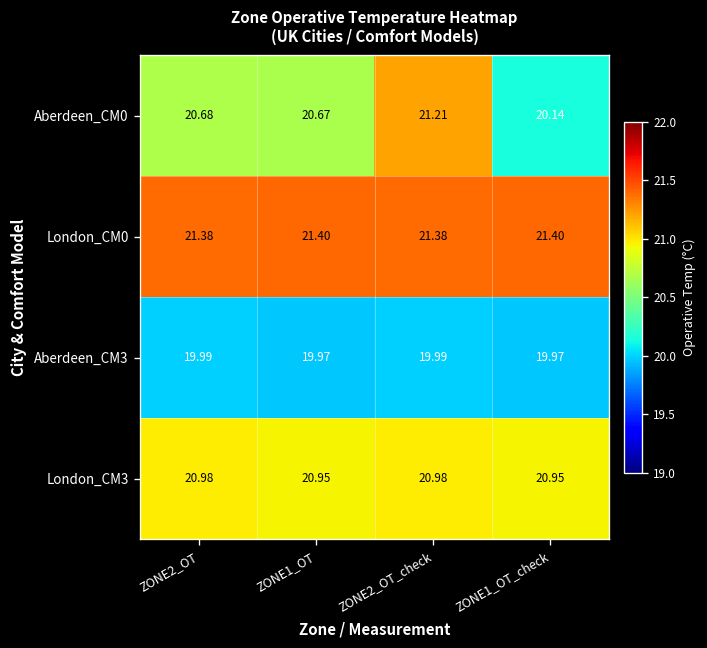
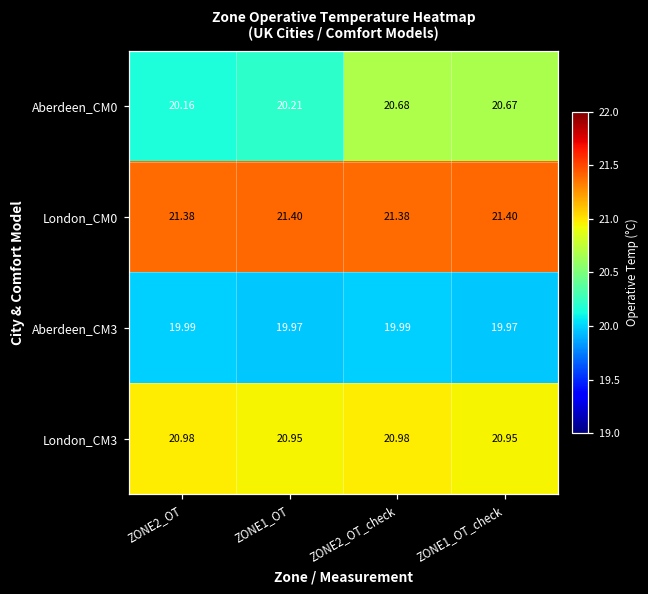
Aberdeen_CM0, ZONE2_OT: 20.68 -> 20.16
Aberdeen_CM0, ZONE1_OT: 20.67 -> 20.21
Aberdeen_CM0, ZONE2_OT_check: 21.21 -> 20.68
Aberdeen_CM0, ZONE1_OT_check: 20.14 -> 20.67
